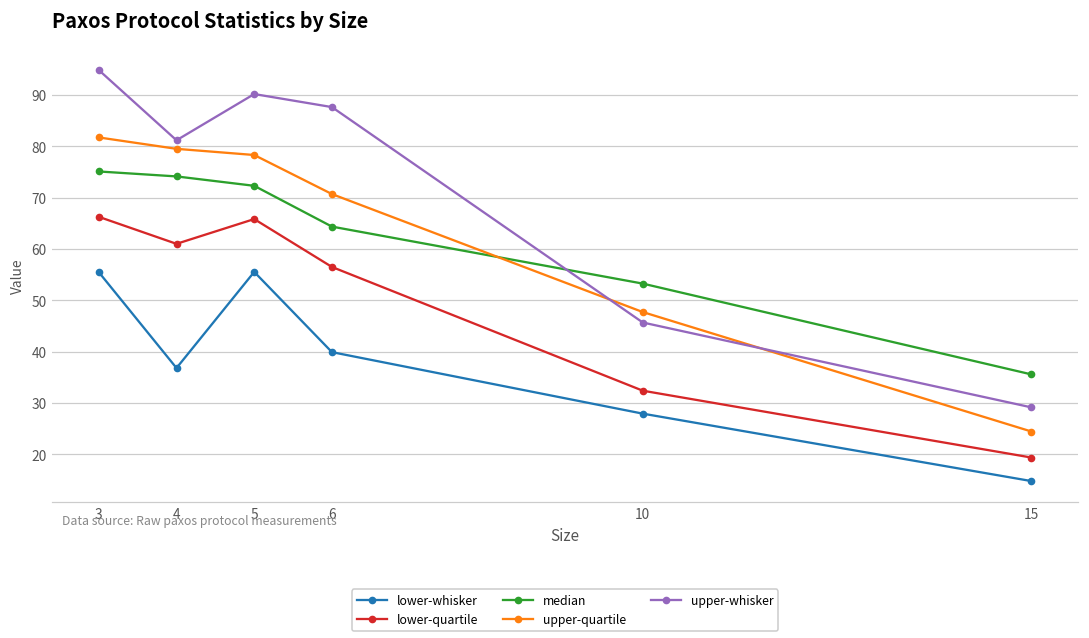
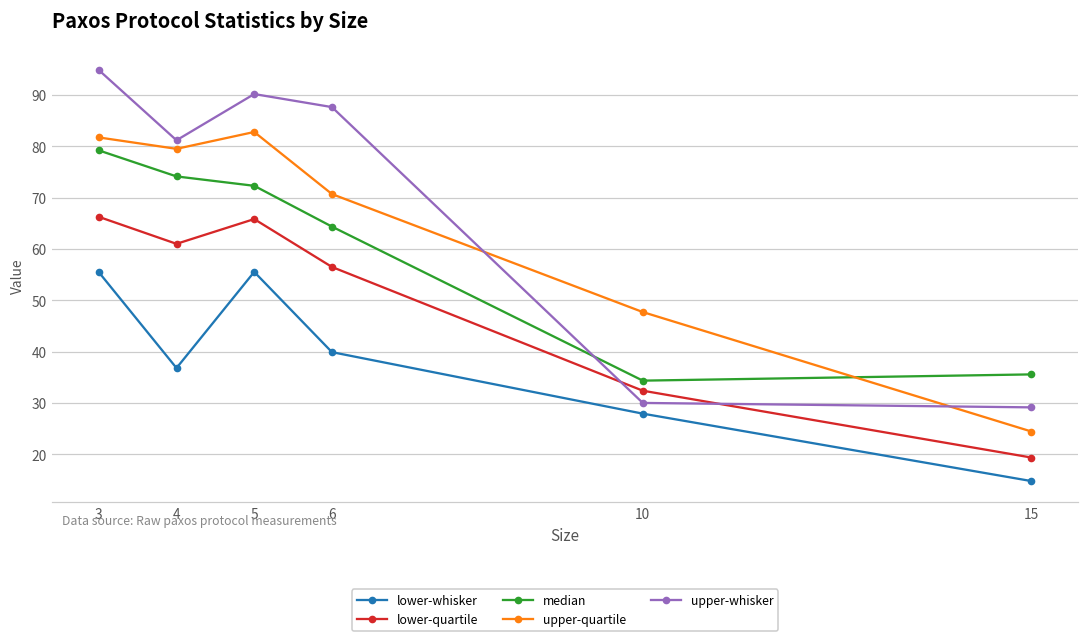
median, 3: 75 -> 79
upper-quartile, 5: 78 -> 83
median, 10: 53 -> 34
upper-whisker, 10: 46 -> 30
